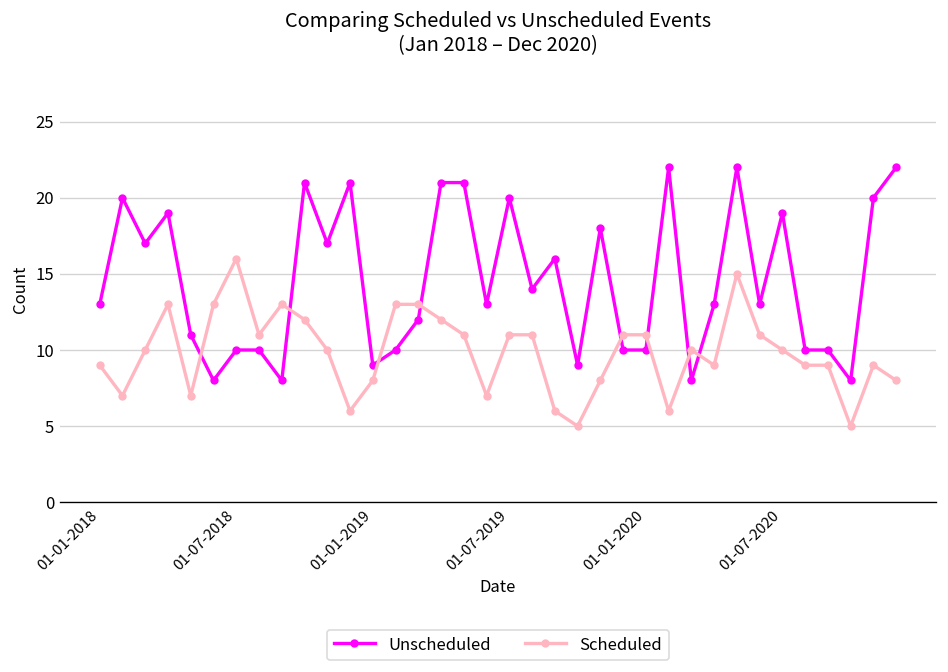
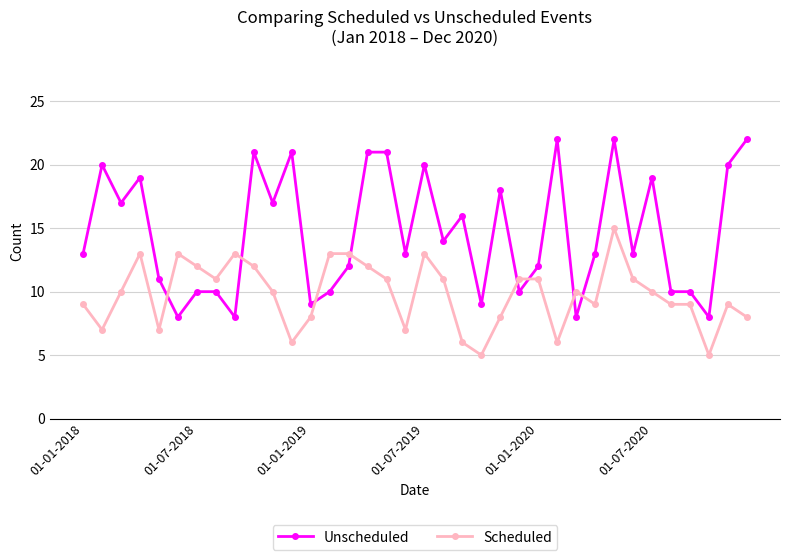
Scheduled, 01-07-2018: 16 -> 12
Scheduled, 01-07-2019: 11 -> 13
Unscheduled, 01-01-2020: 10 -> 12
